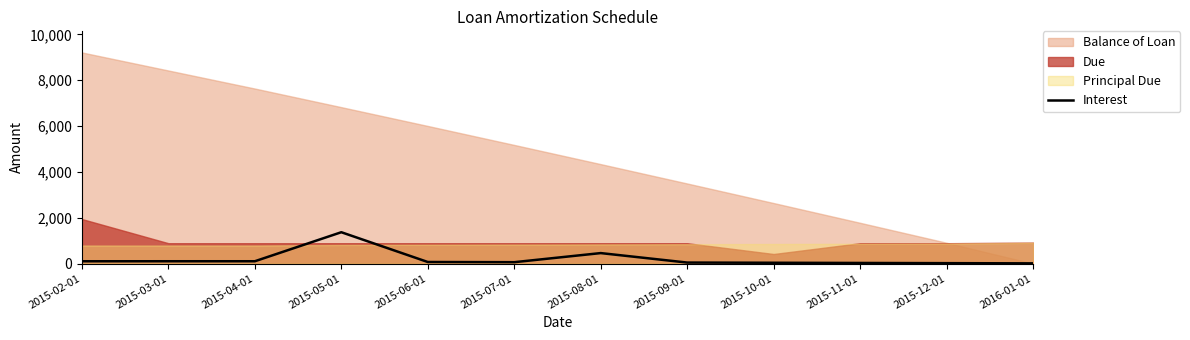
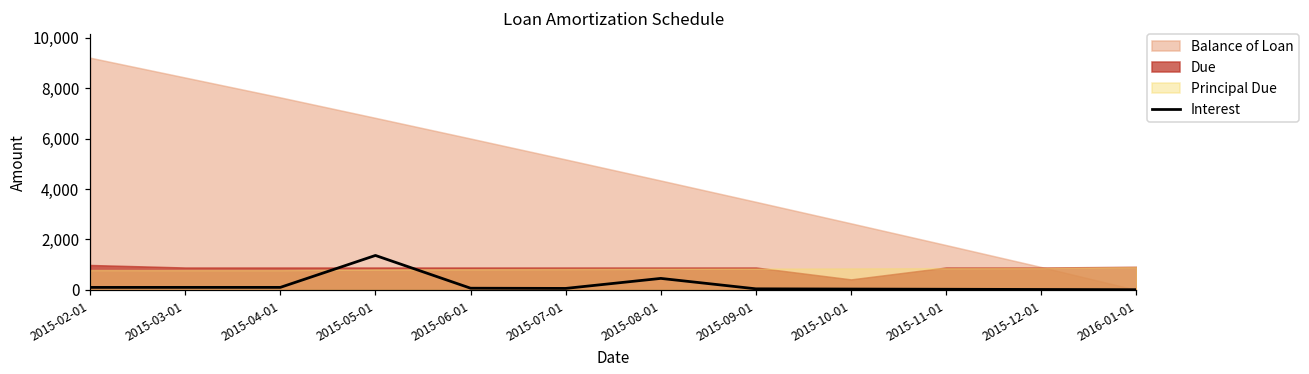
Due, 2015-02-01: 1,900 -> 1,000
